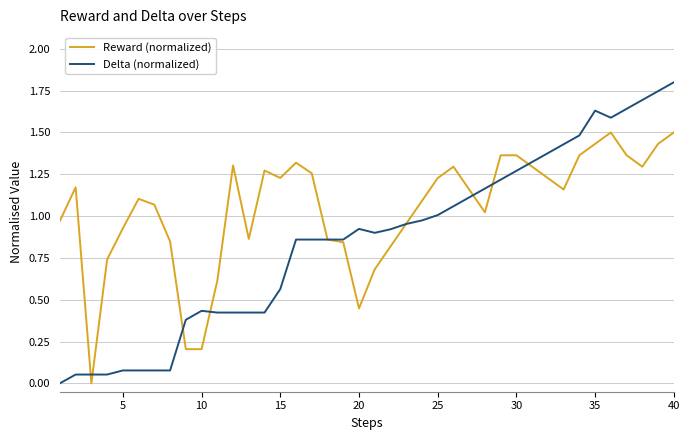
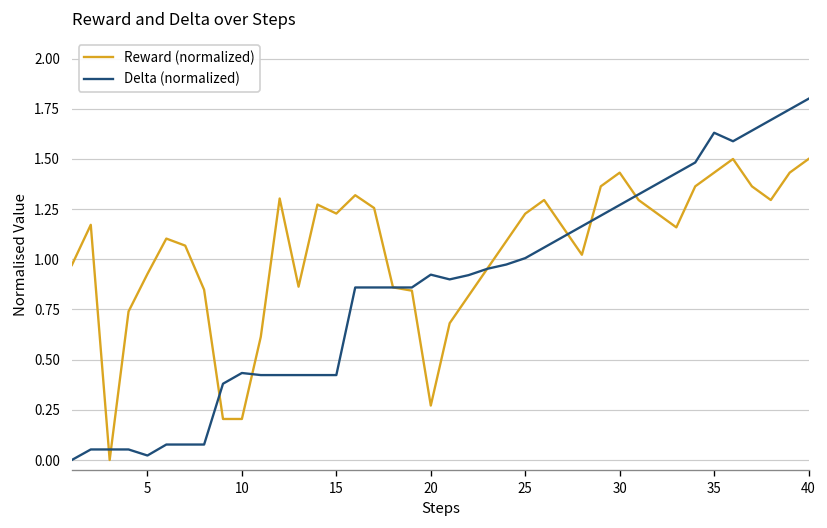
Delta (normalized), 5: 0.08 -> 0.02
Delta (normalized), 15: 0.56 -> 0.42
Reward (normalized), 20: 0.45 -> 0.27
Reward (normalized), 30: 1.36 -> 1.43
